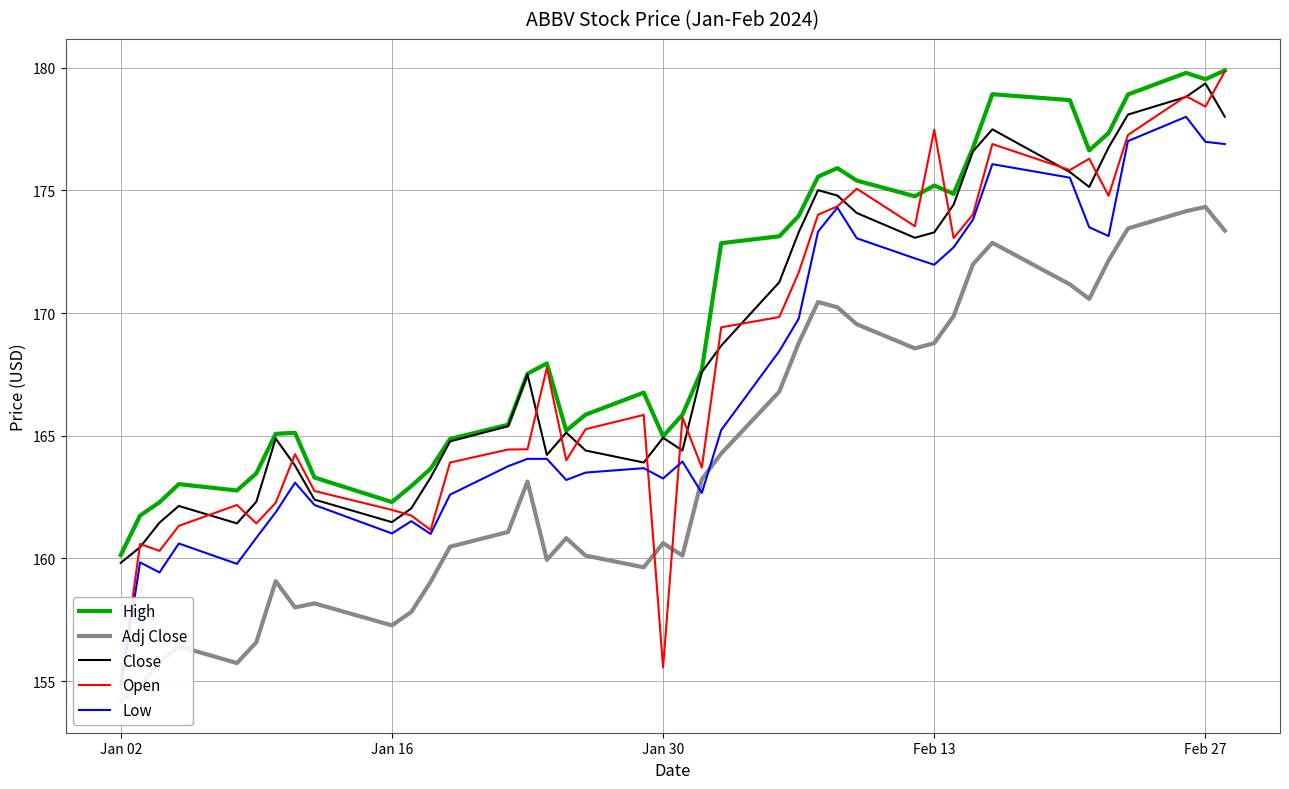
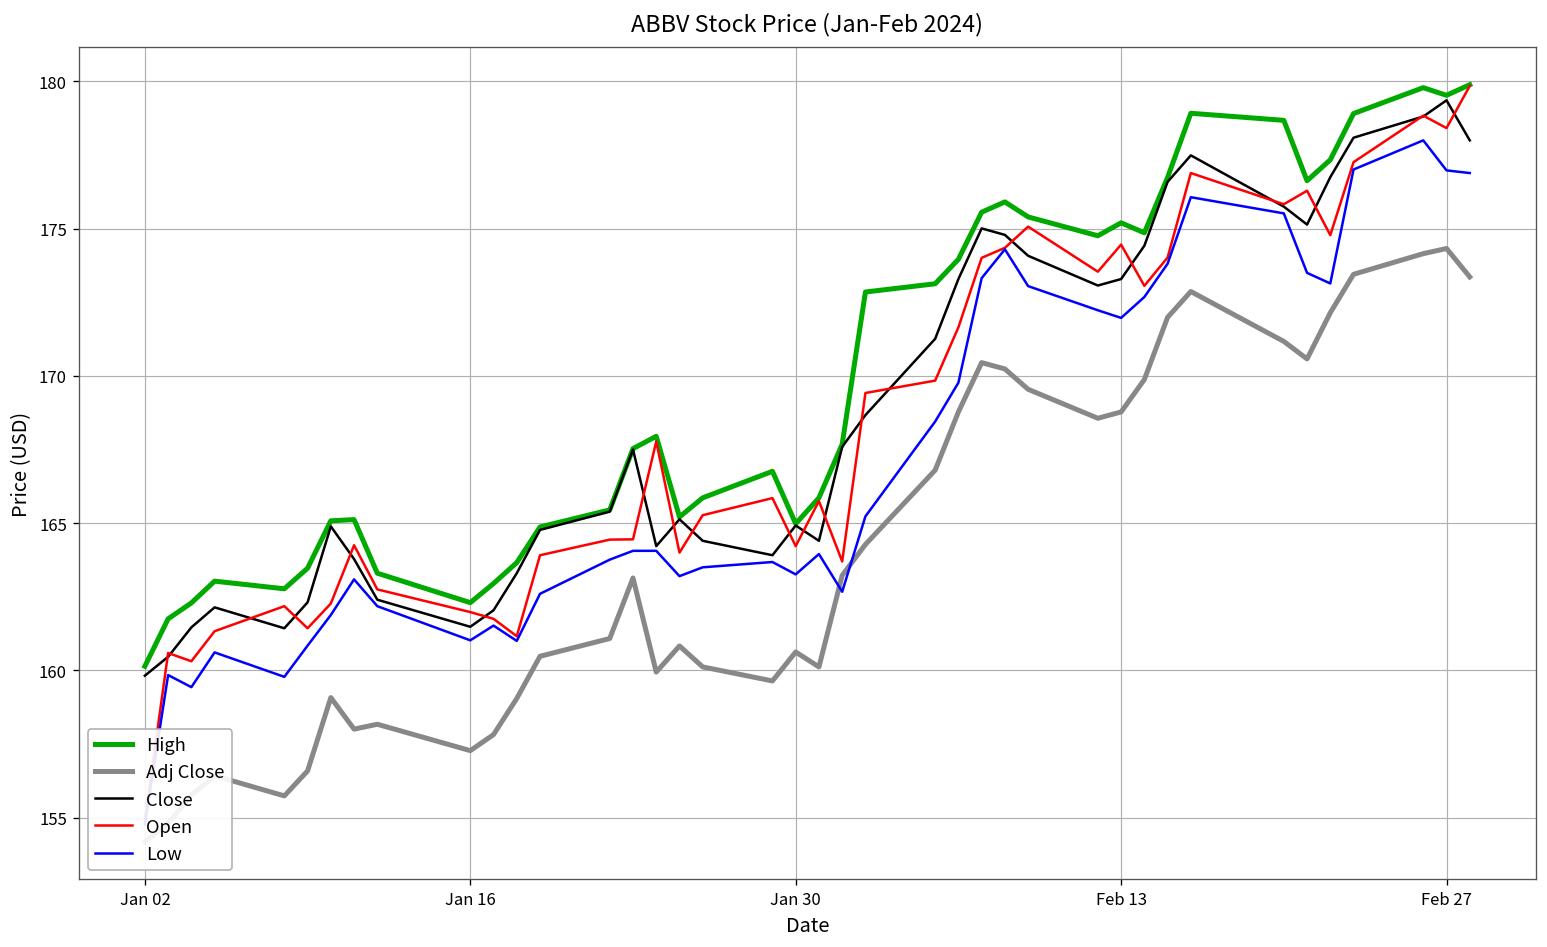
Open, Jan 30: 155.6 -> 164.2
Open, Feb 13: 177.5 -> 174.5
